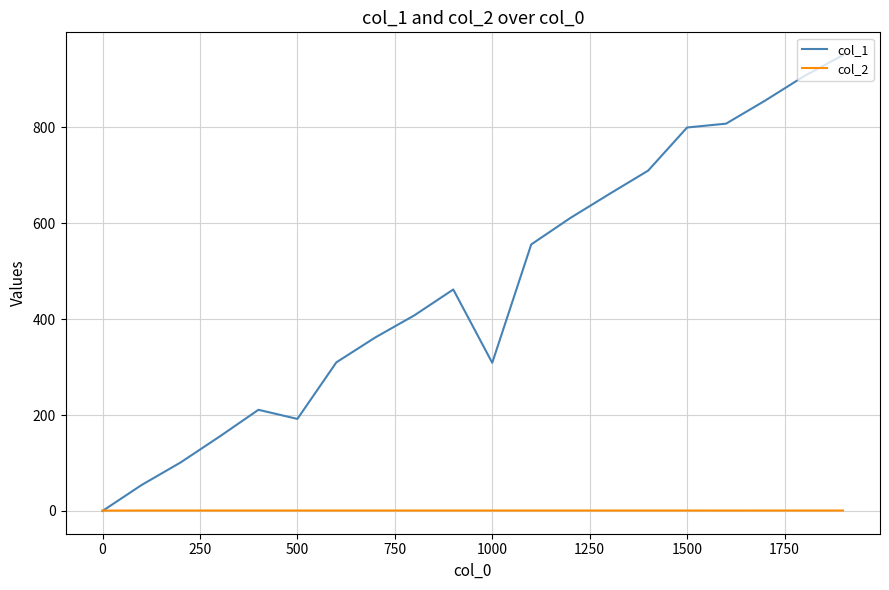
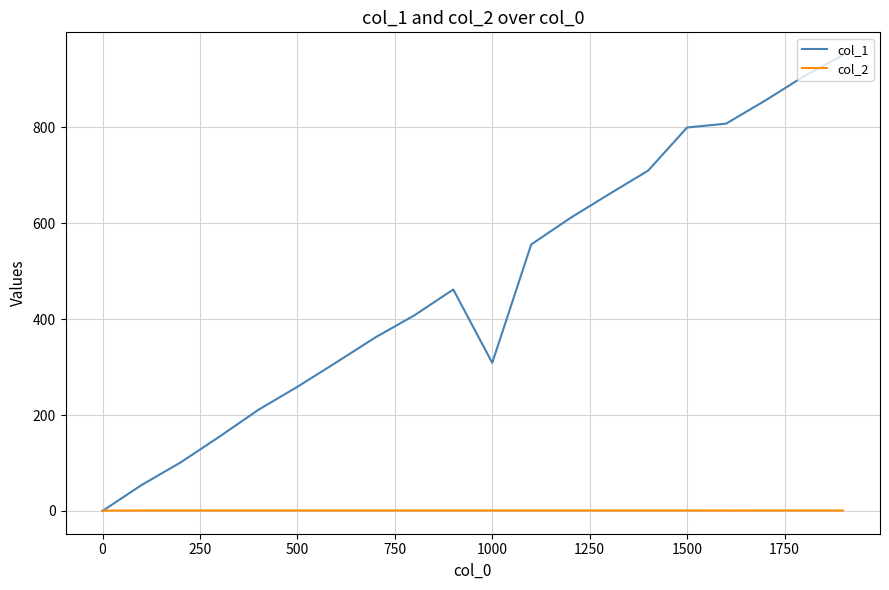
col_1, 500: 190 -> 260
